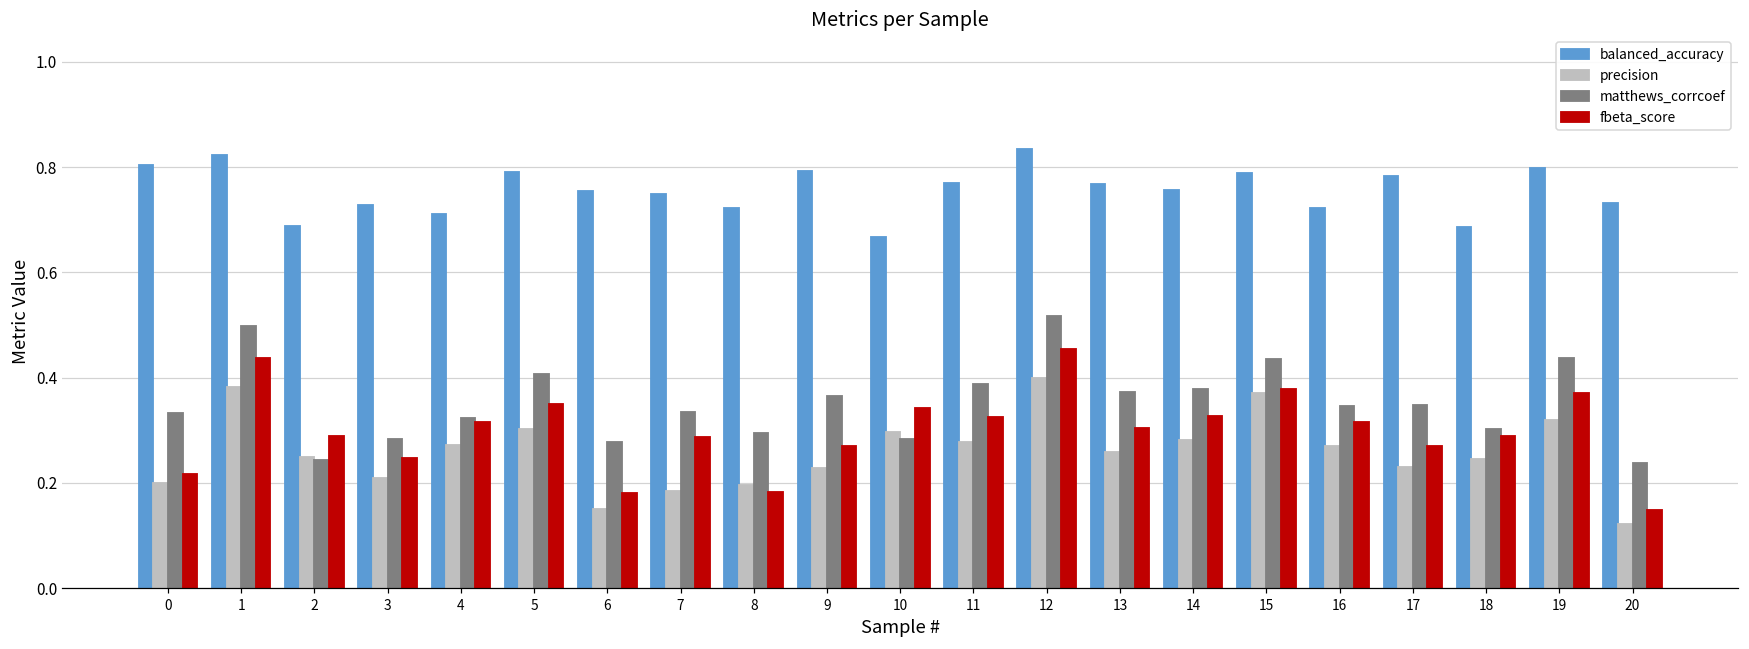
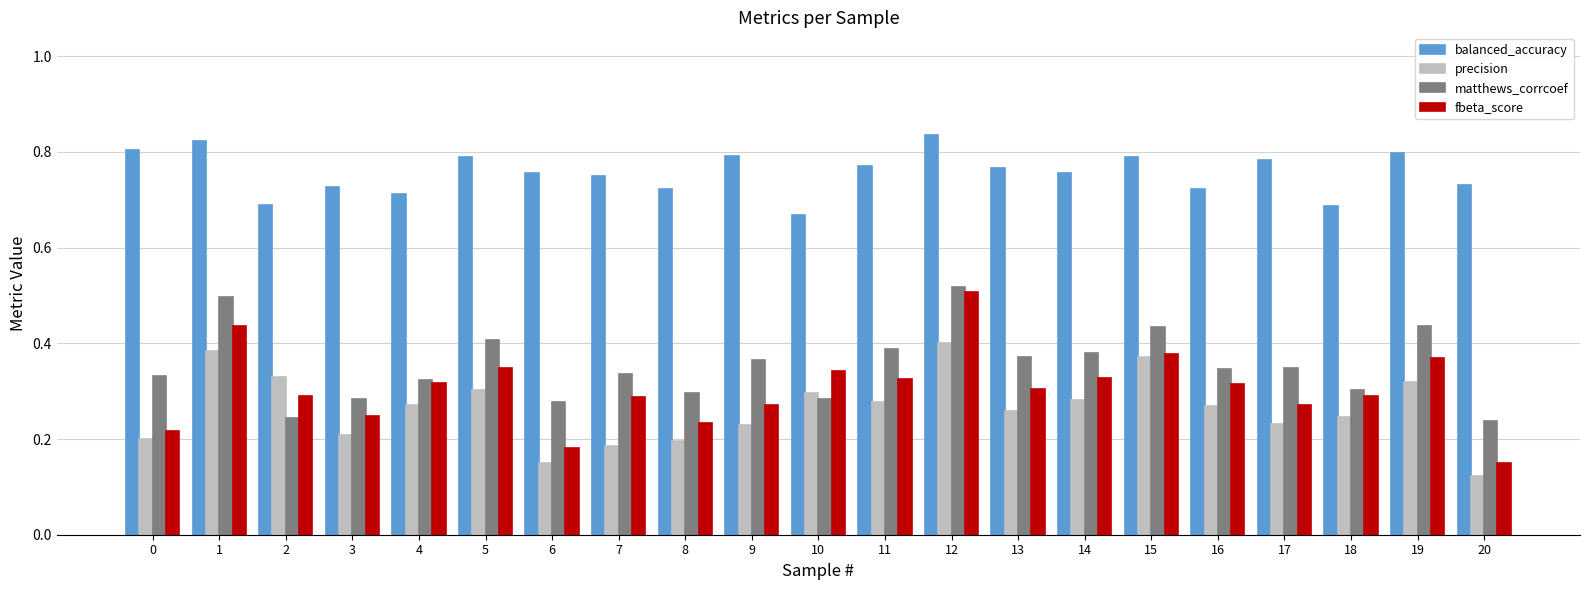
precision, 2: 0.25 -> 0.33
fbeta_score, 8: 0.18 -> 0.23
fbeta_score, 12: 0.45 -> 0.51
